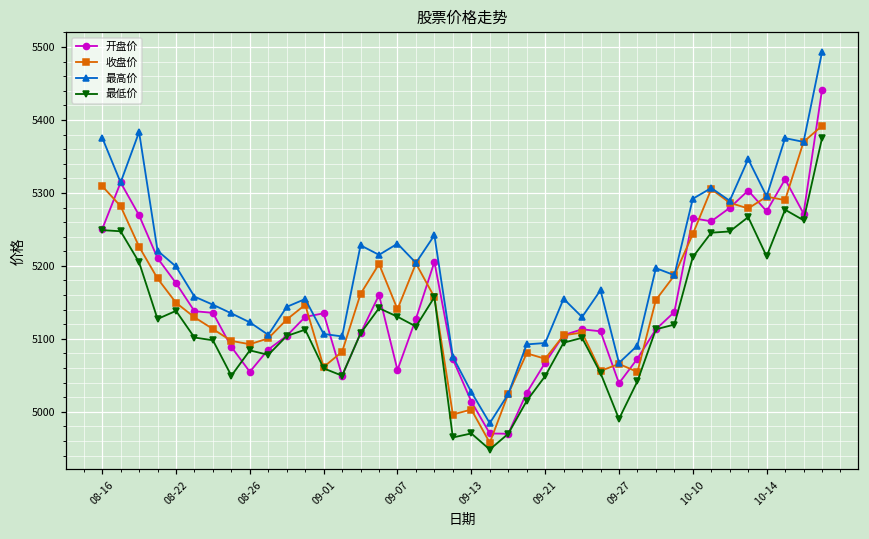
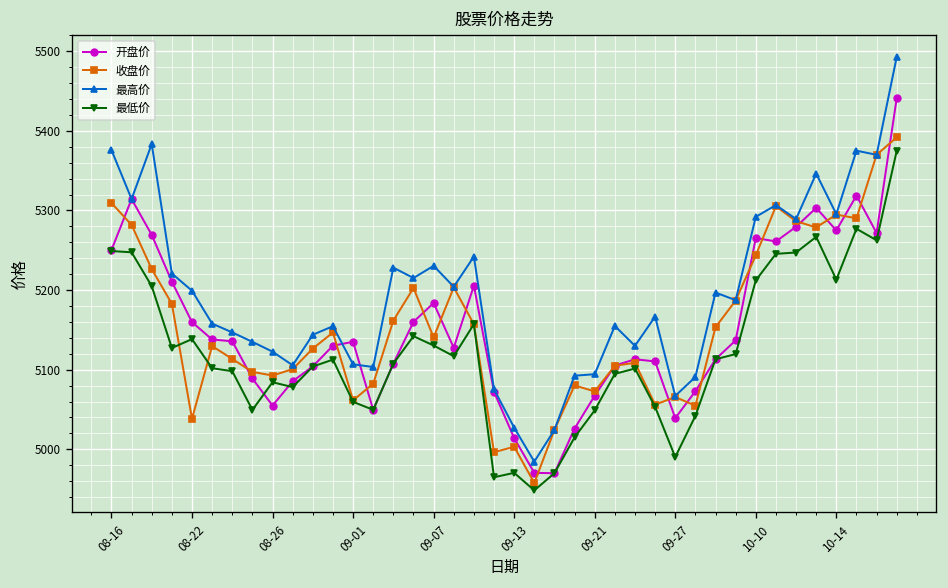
开盘价, 08-22: 5180 -> 5160
收盘价, 08-22: 5150 -> 5040
开盘价, 09-07: 5060 -> 5180
